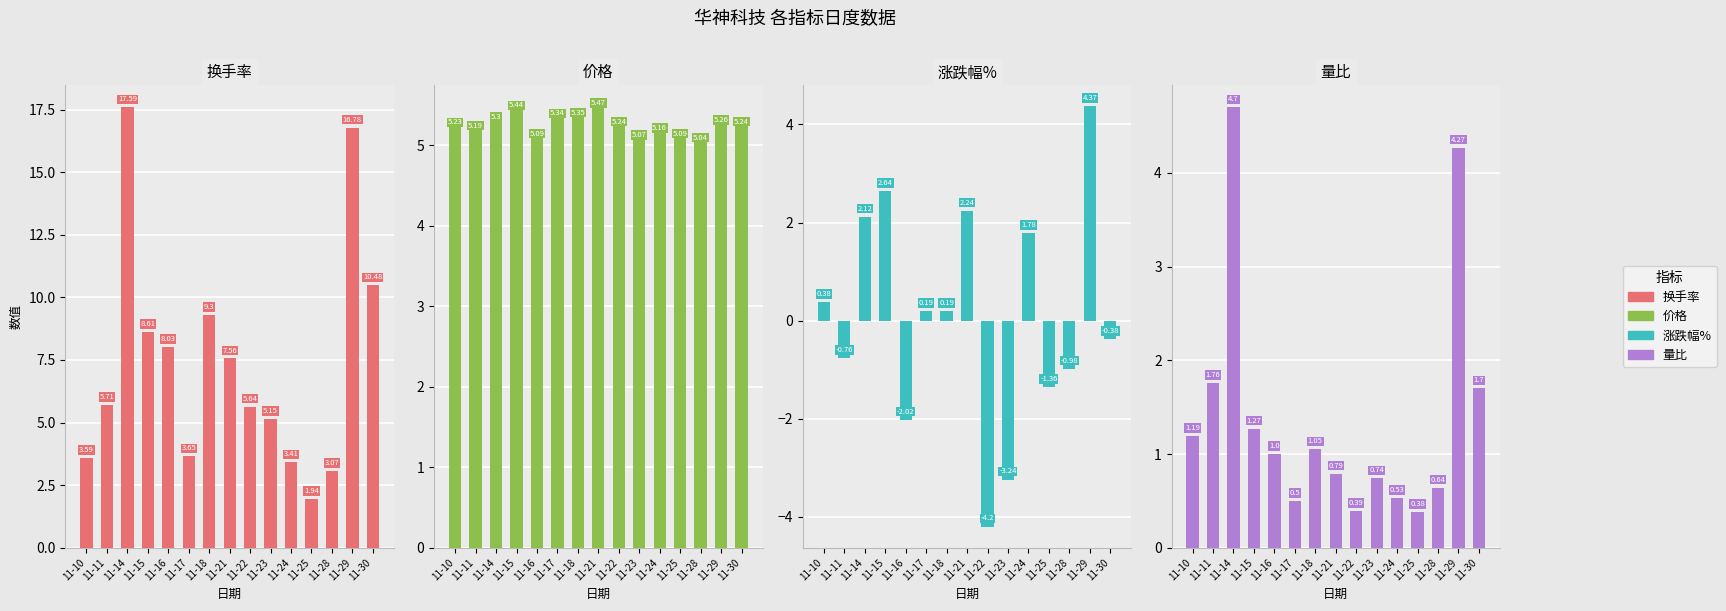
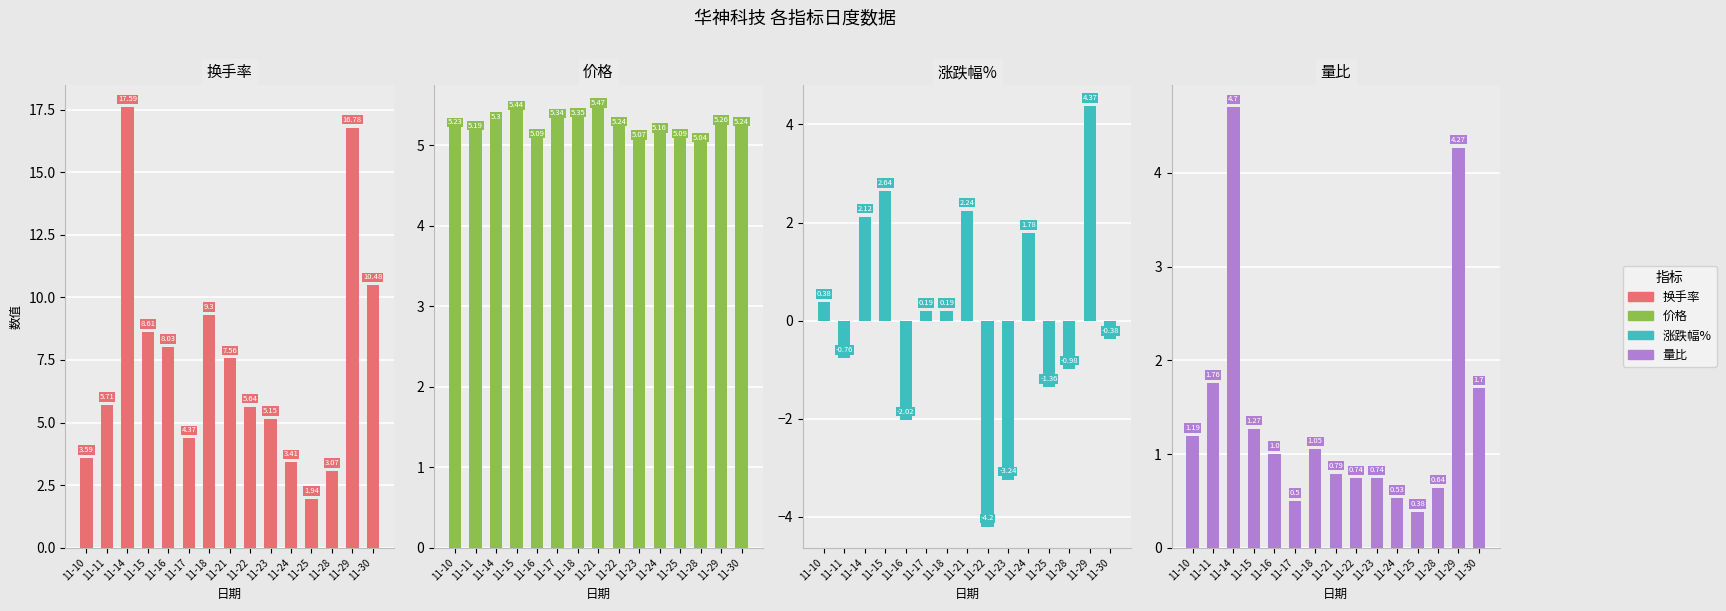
换手率, 11-17: 3.65 -> 4.37
量比, 11-22: 0.39 -> 0.74
